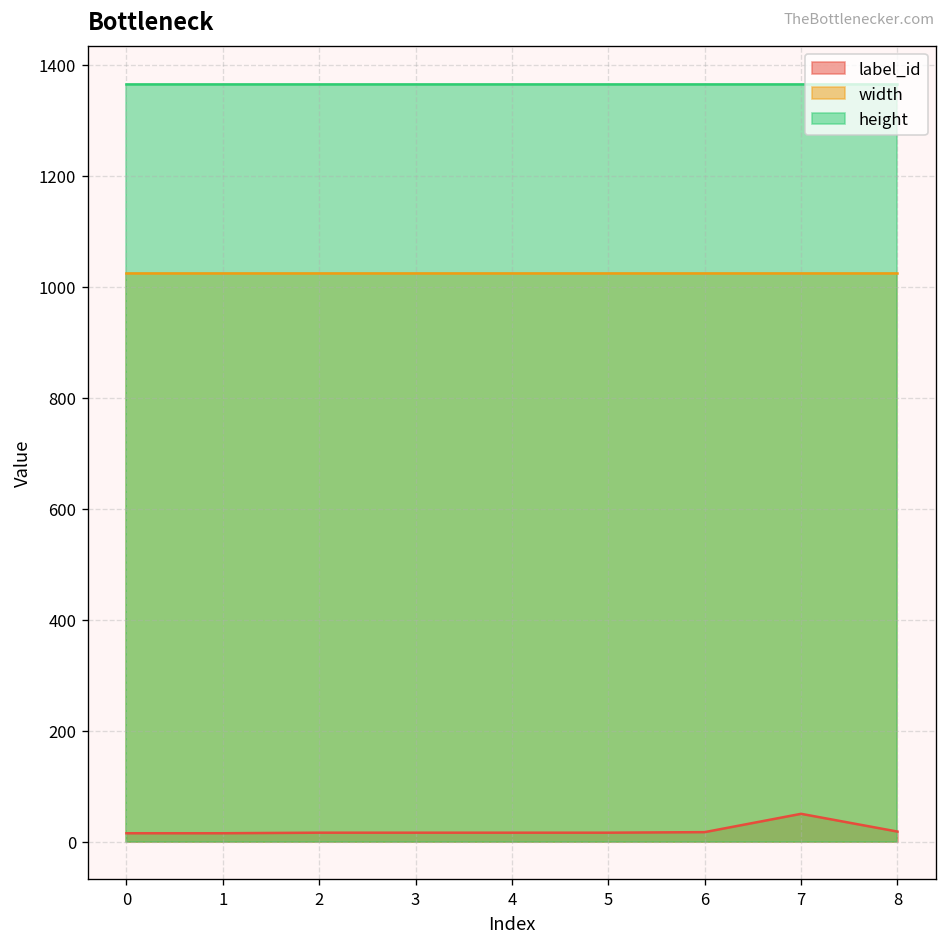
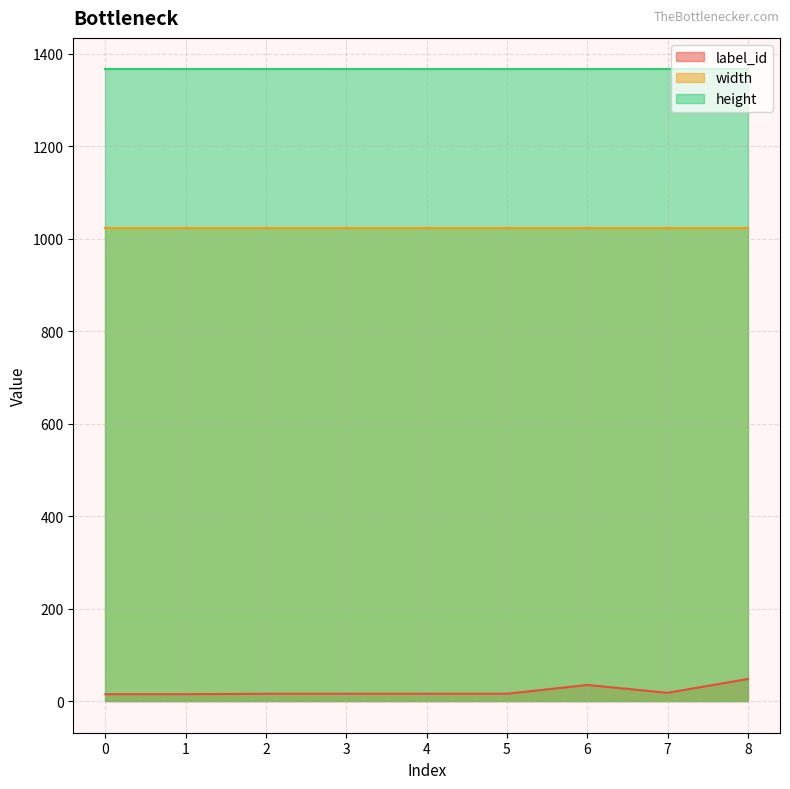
label_id, 6: 20 -> 40
label_id, 7: 50 -> 20
label_id, 8: 20 -> 50
